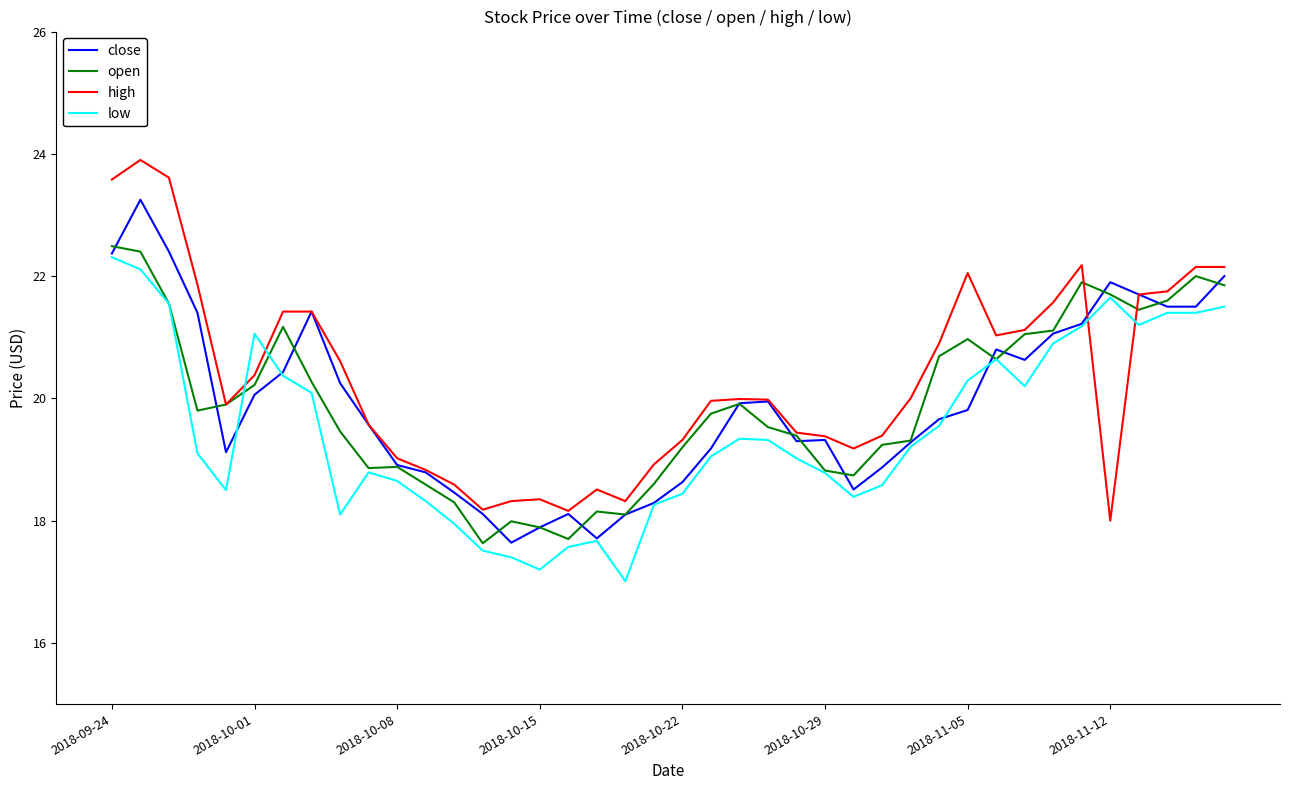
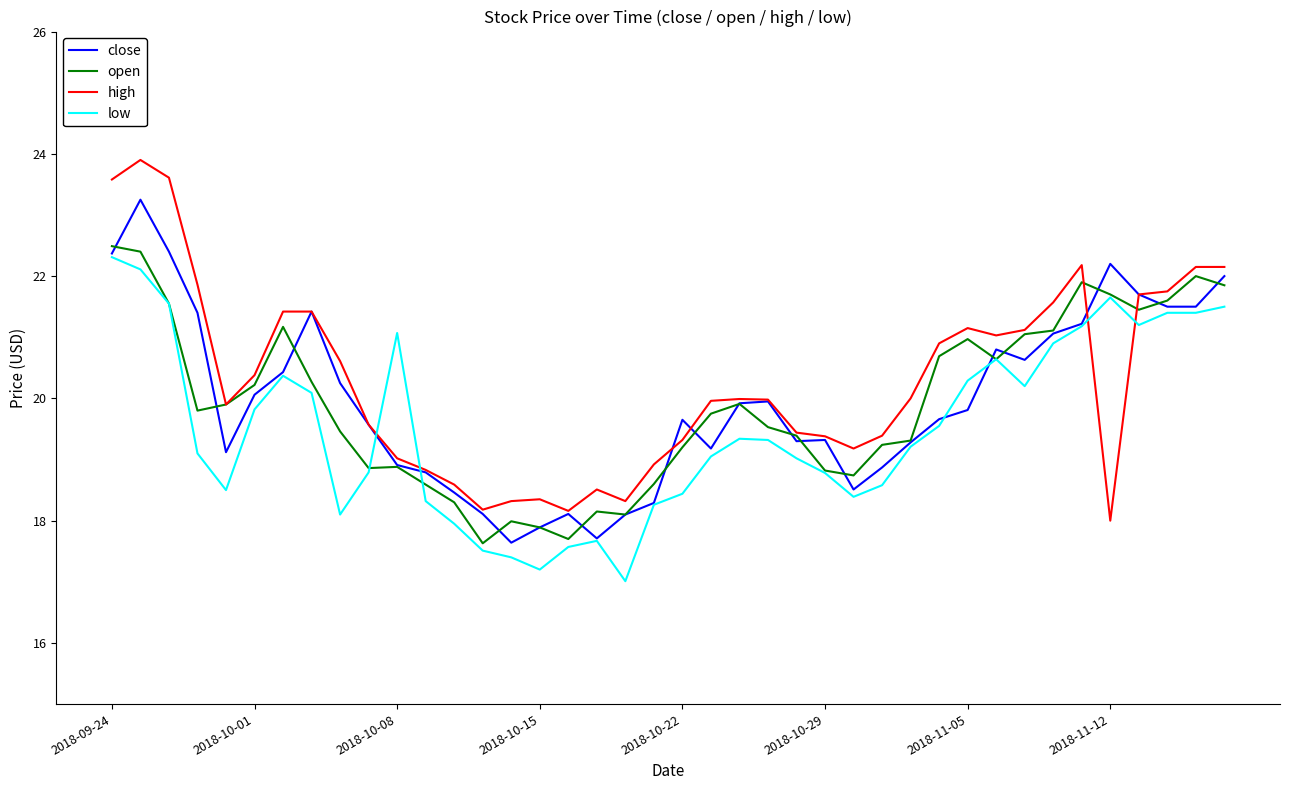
low, 2018-10-01: 21.1 -> 19.8
low, 2018-10-08: 18.7 -> 21.1
close, 2018-10-22: 18.6 -> 19.7
high, 2018-11-05: 22.1 -> 21.2
close, 2018-11-12: 21.9 -> 22.2
